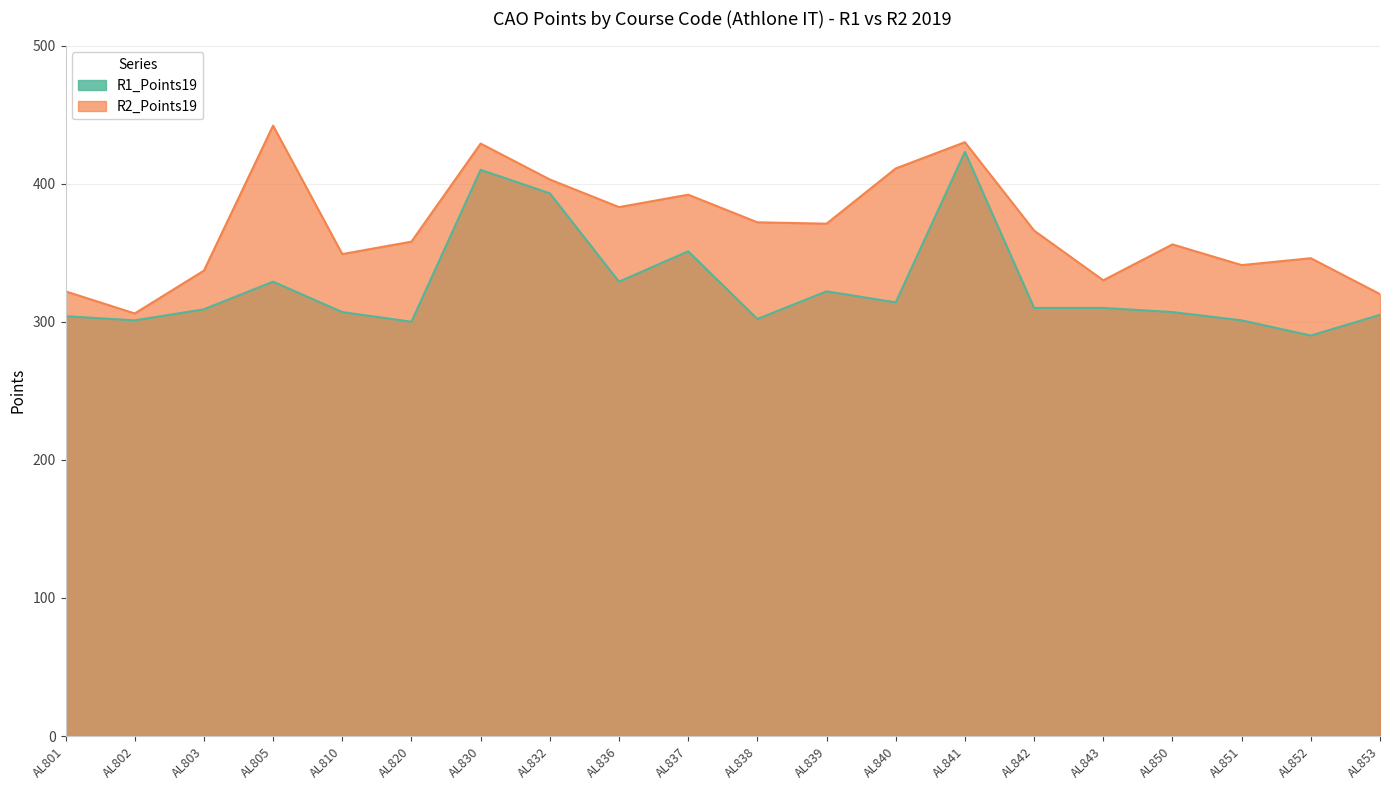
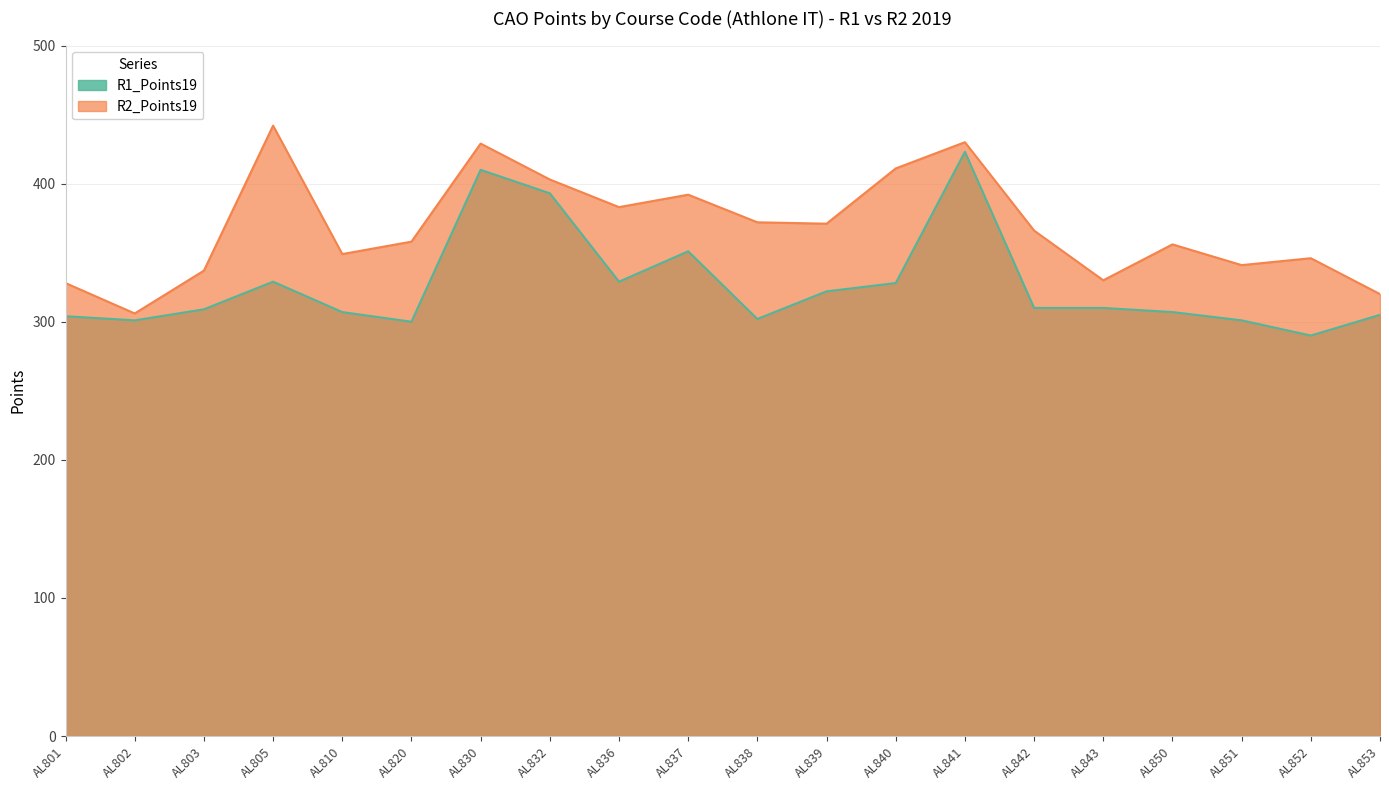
R2_Points19, AL801: 322 -> 328
R1_Points19, AL840: 314 -> 328
